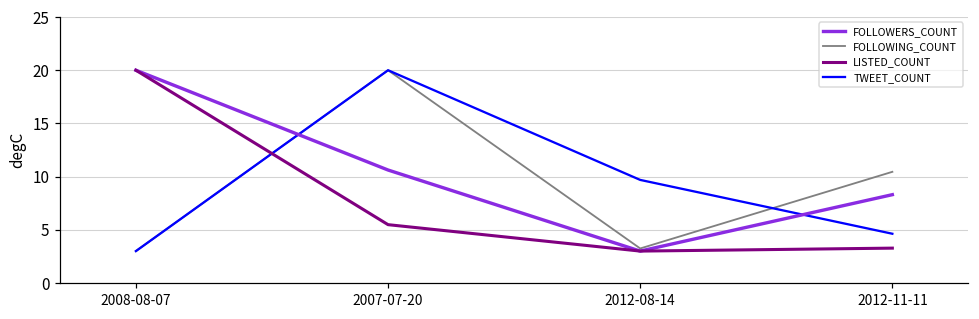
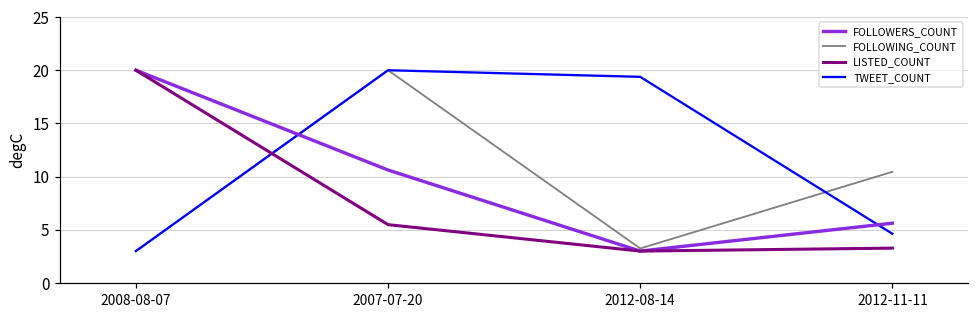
TWEET_COUNT, 2012-08-14: 10 -> 19
FOLLOWERS_COUNT, 2012-11-11: 8 -> 6
